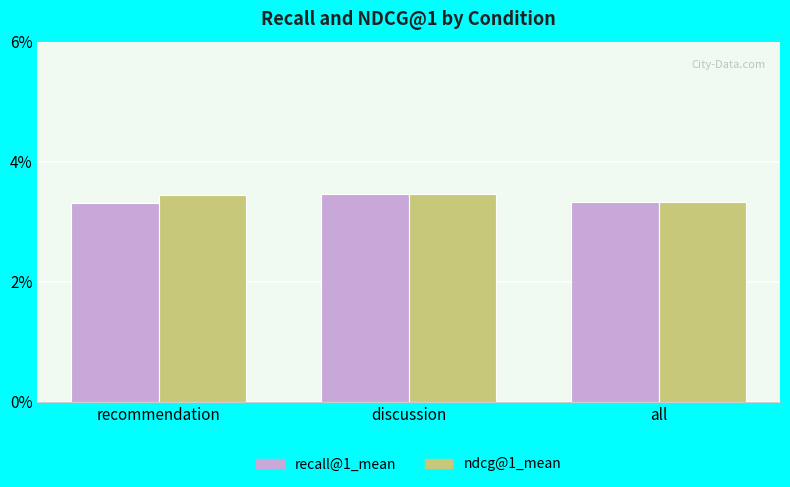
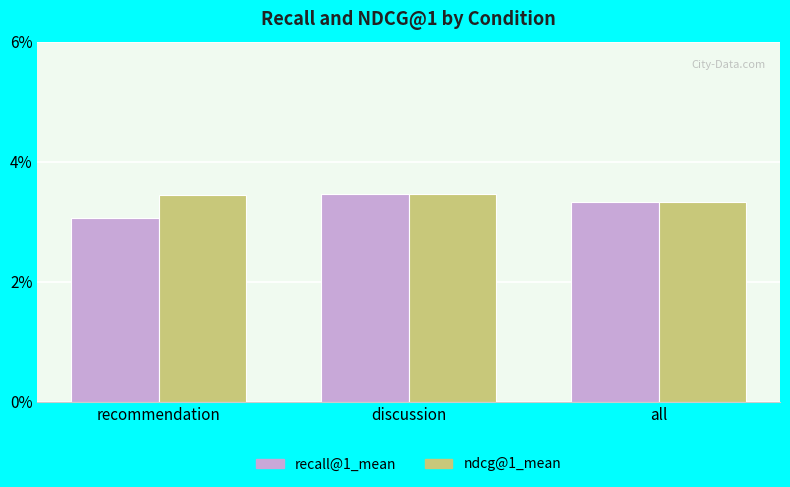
recall@1_mean, recommendation: 3.3% -> 3.1%
